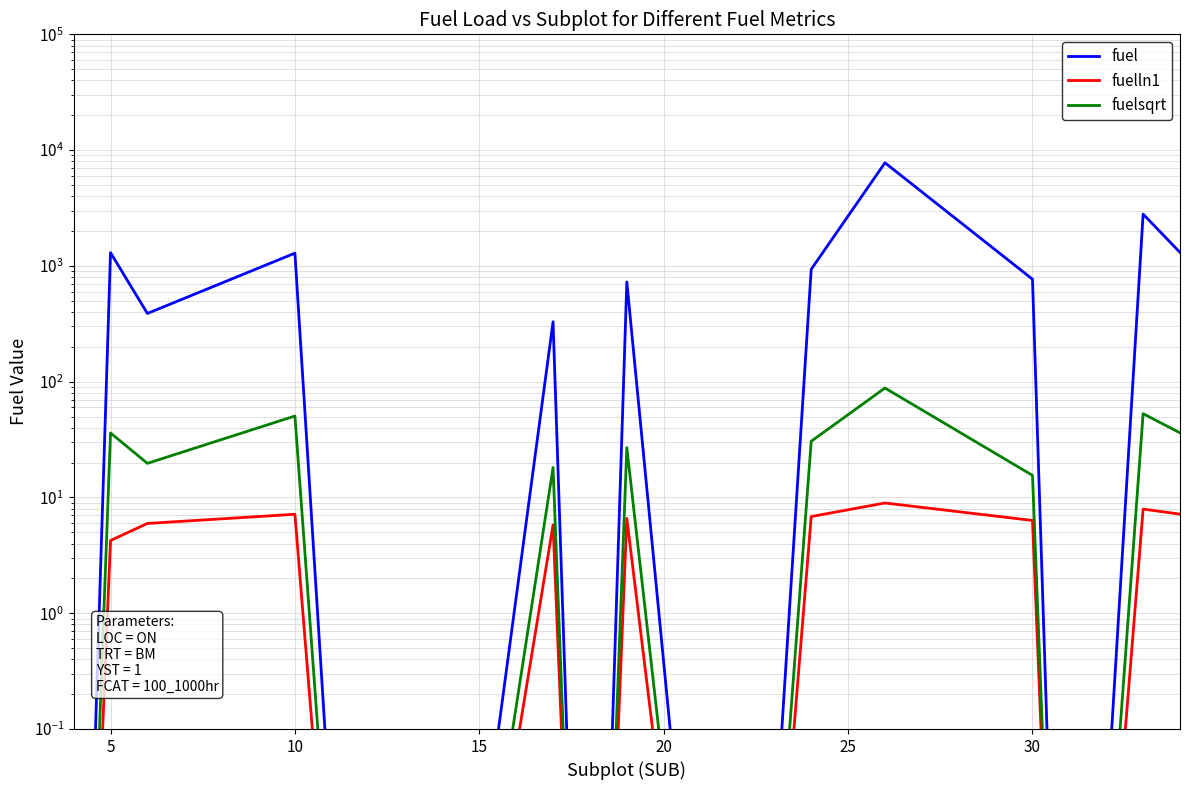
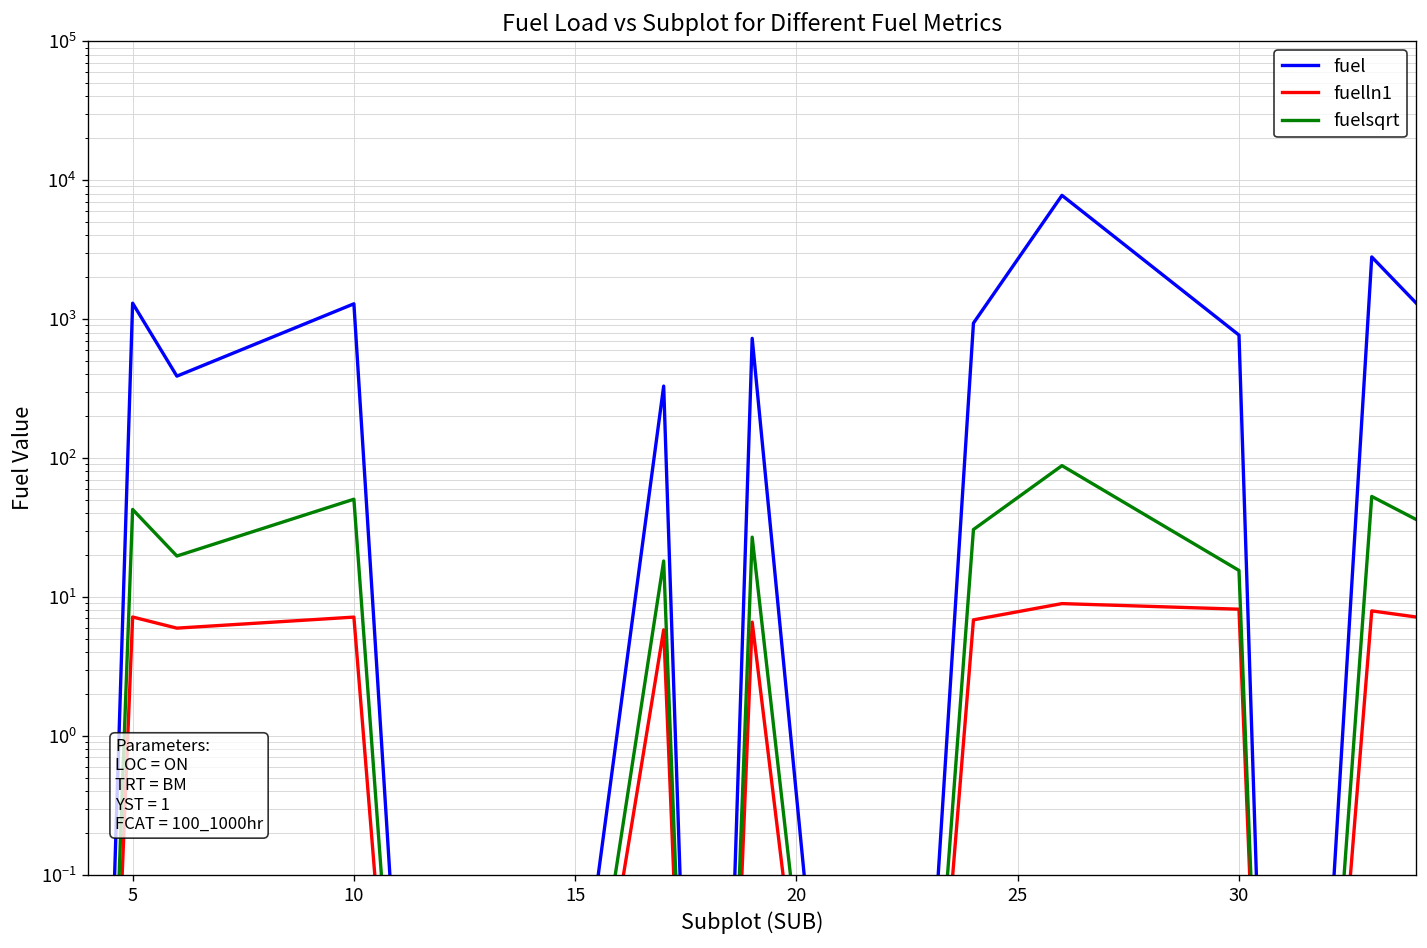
fuelln1, 5: 4.2 -> 7
fuelsqrt, 5: 36 -> 43
fuelln1, 30: 6 -> 8
